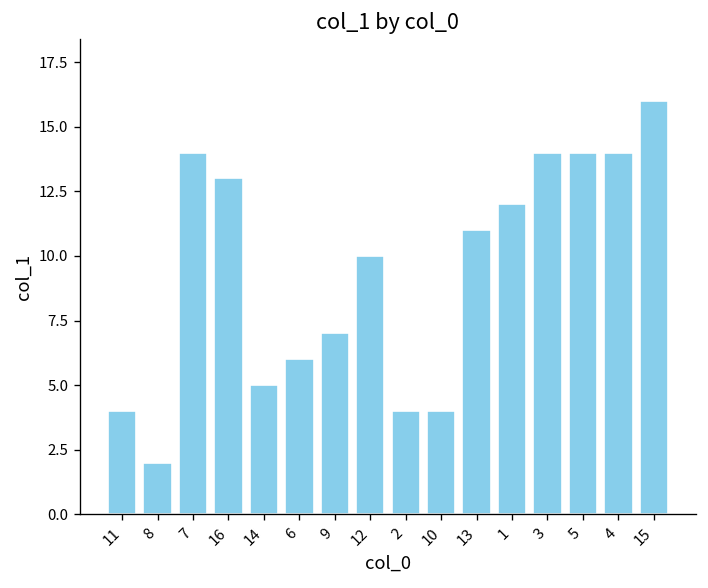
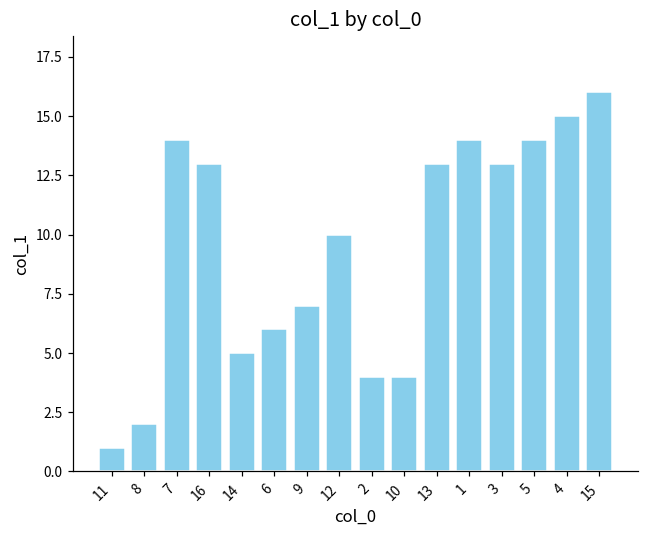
11: 4 -> 1
13: 11 -> 13
1: 12 -> 14
3: 14 -> 13
4: 14 -> 15
